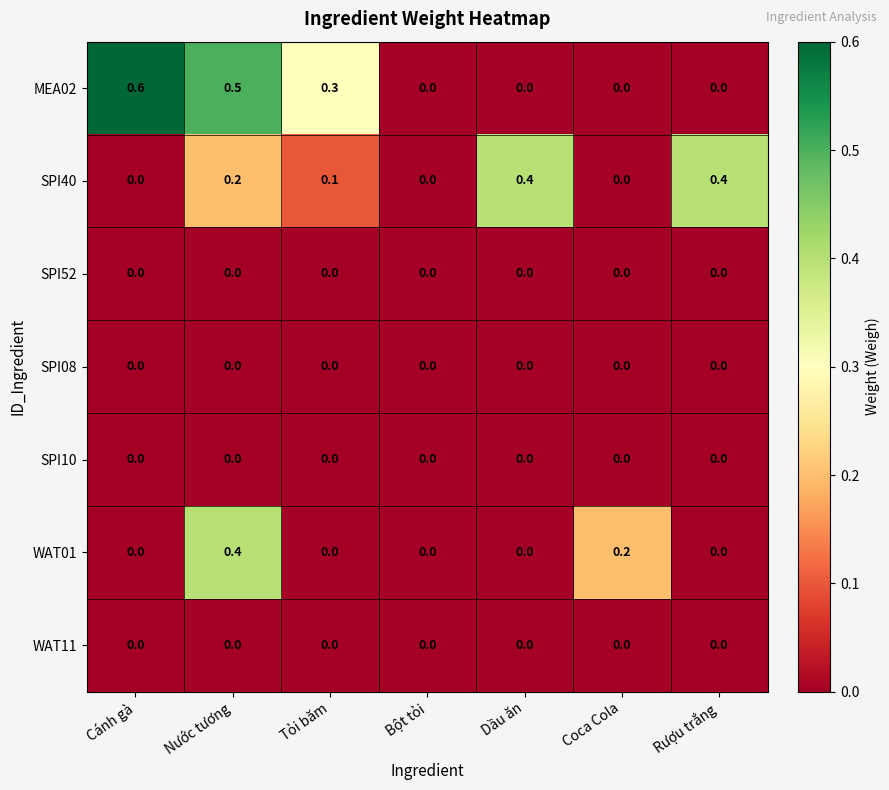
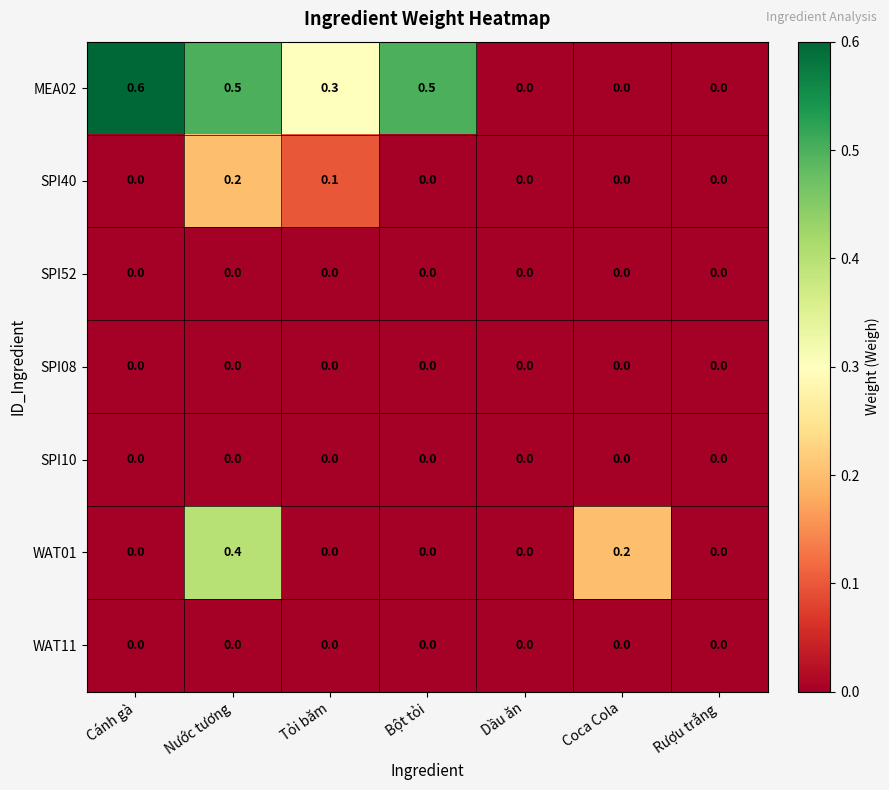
MEA02, Bột tỏi: 0.0 -> 0.5
SPI40, Dầu ăn: 0.4 -> 0.0
SPI40, Rượu trắng: 0.4 -> 0.0
